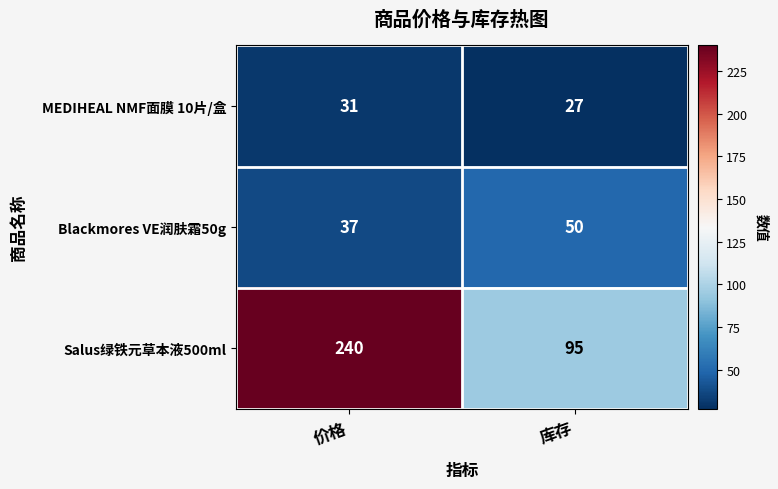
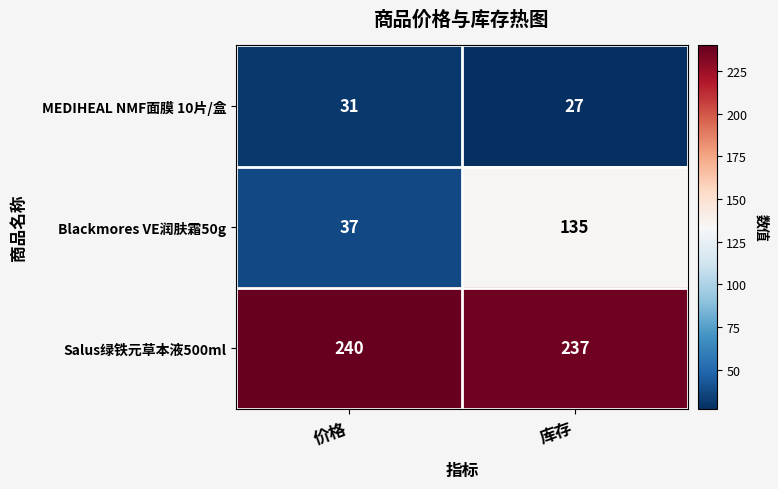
Blackmores VE润肤霜50g, 库存: 50 -> 135
Salus绿铁元草本液500ml, 库存: 95 -> 237
